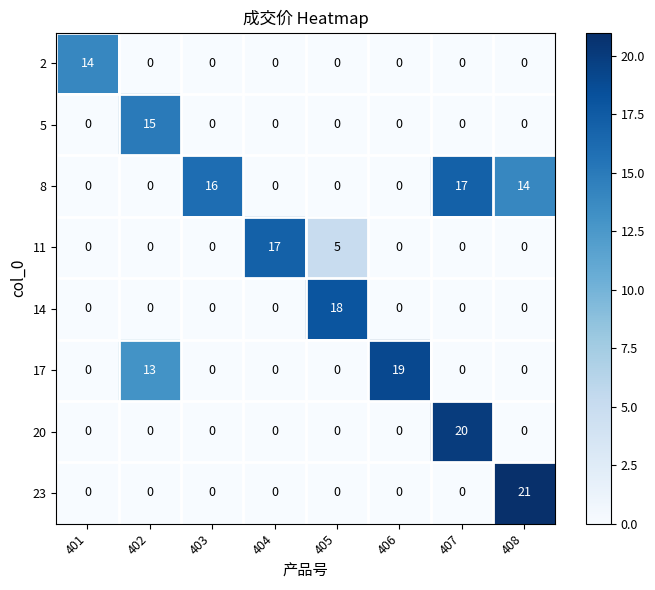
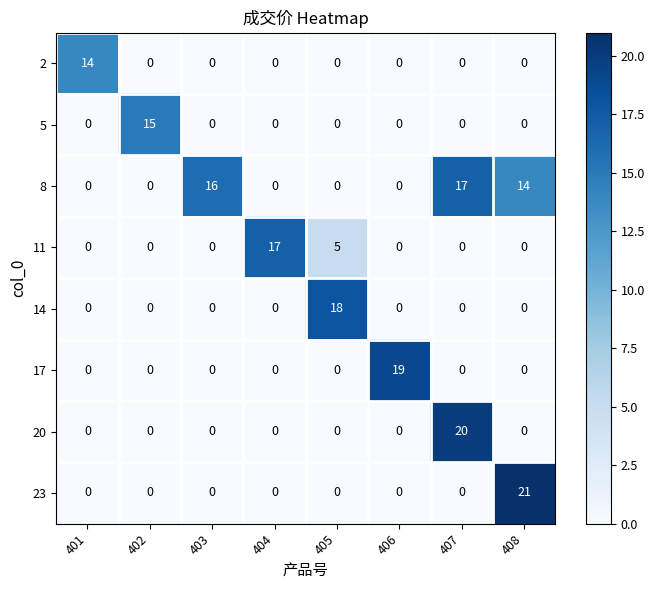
17, 402: 13 -> 0
